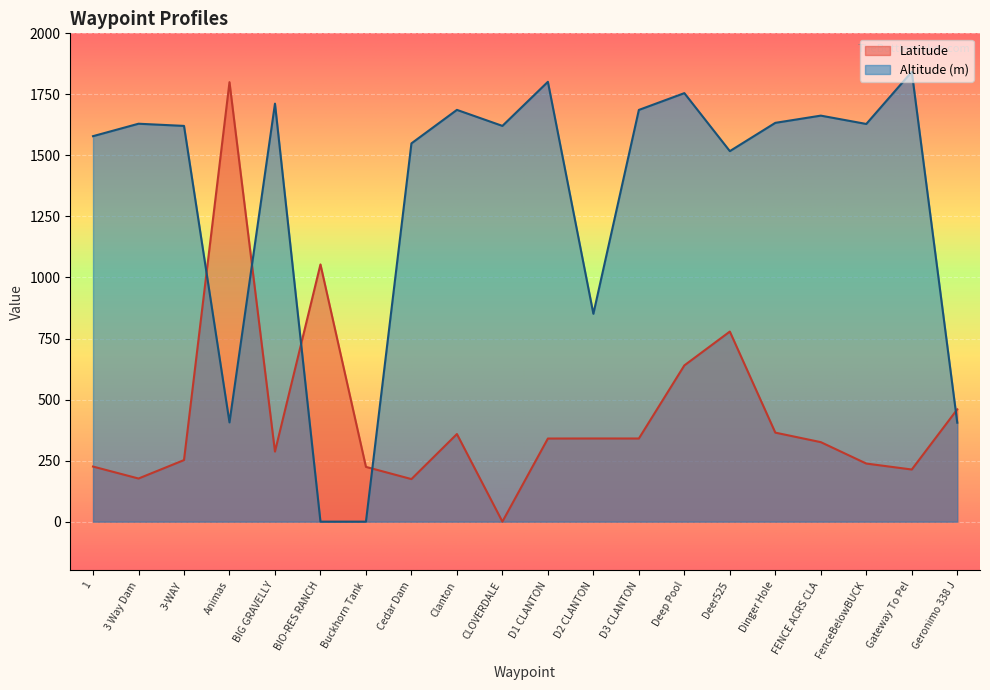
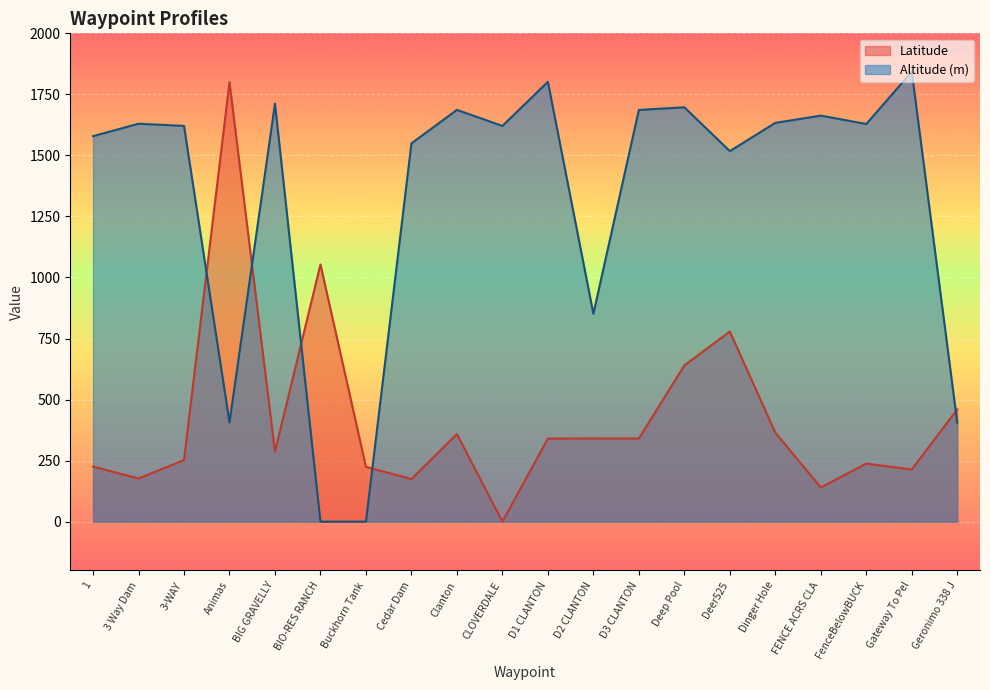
Altitude (m), Deep Pool: 1760 -> 1700
Latitude, FENCE ACRS CLA: 330 -> 140
